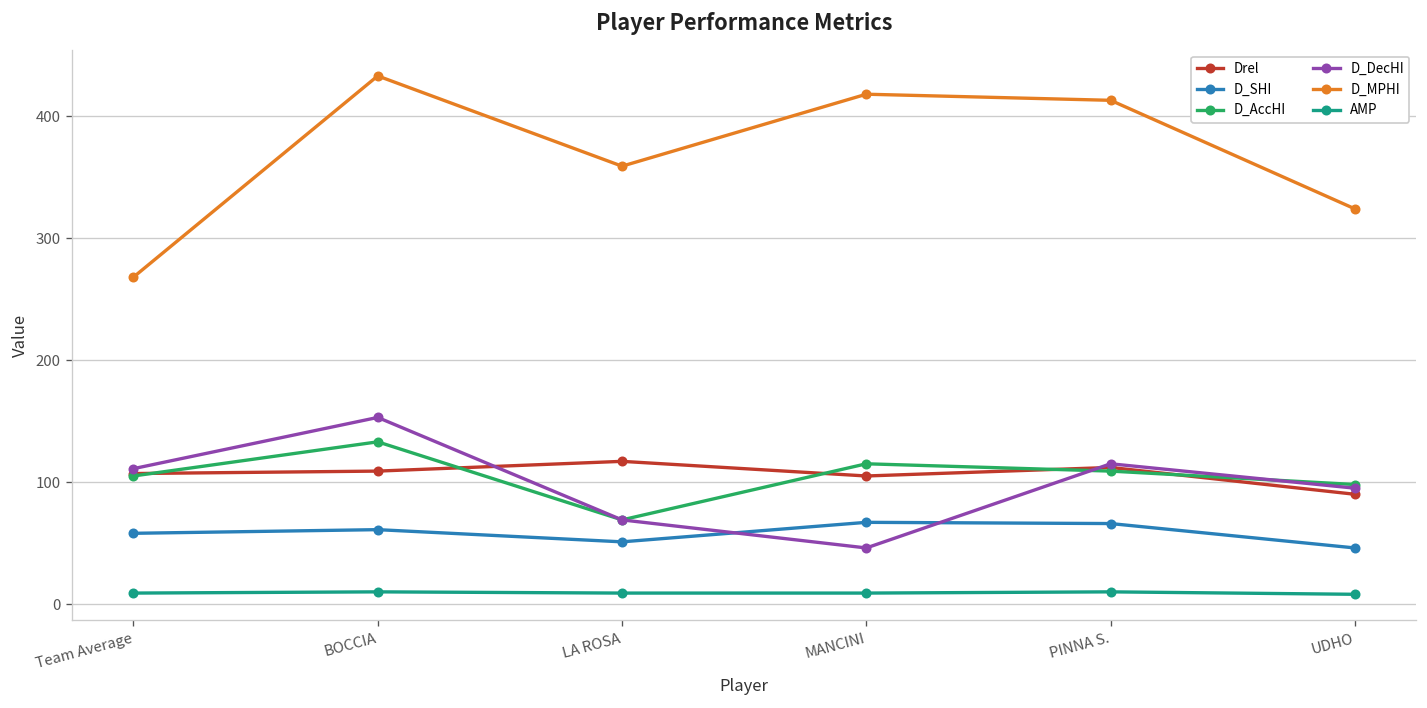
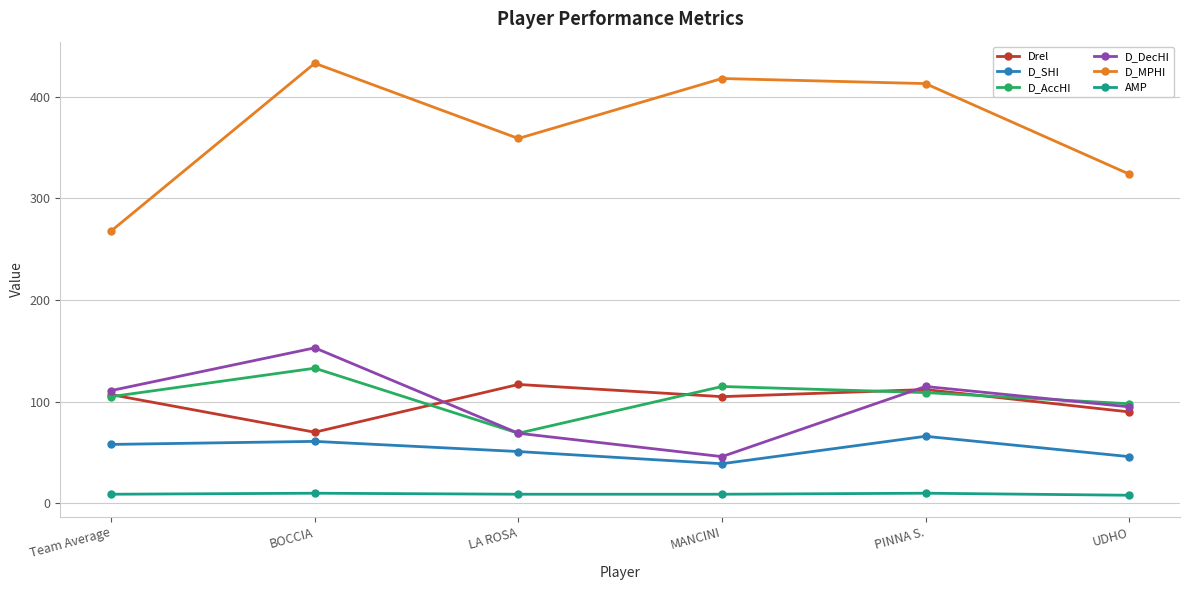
Drel, BOCCIA: 109 -> 70
D_SHI, MANCINI: 67 -> 39
